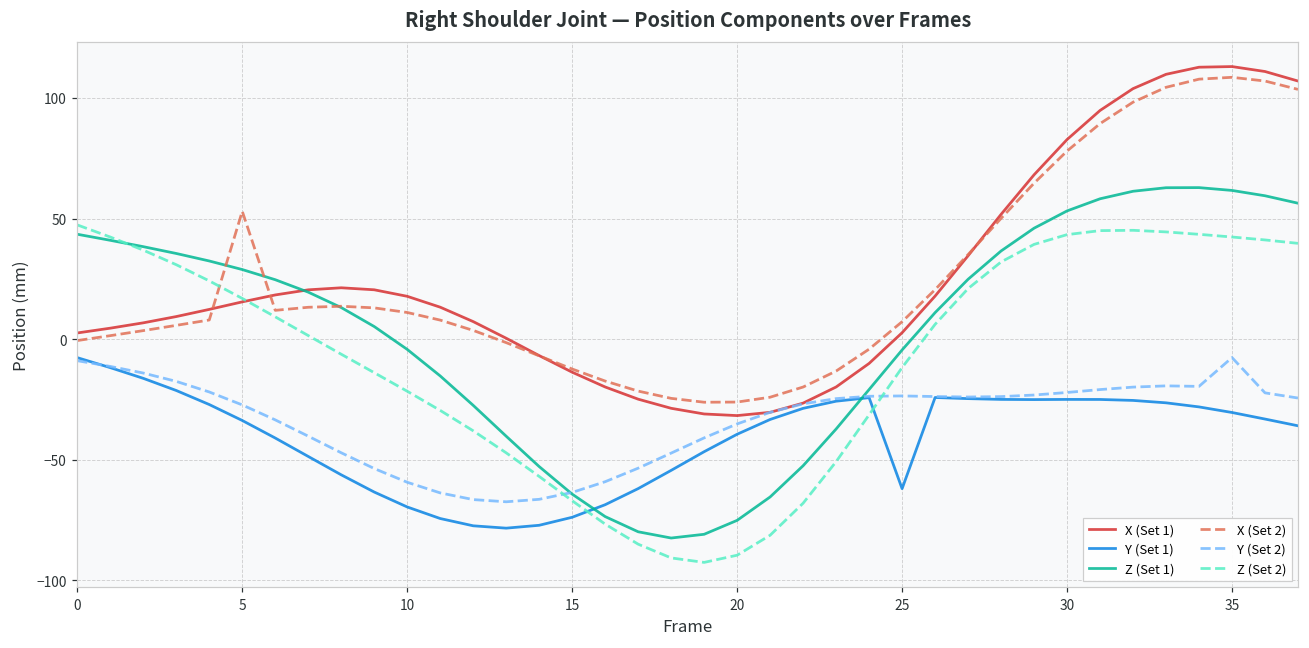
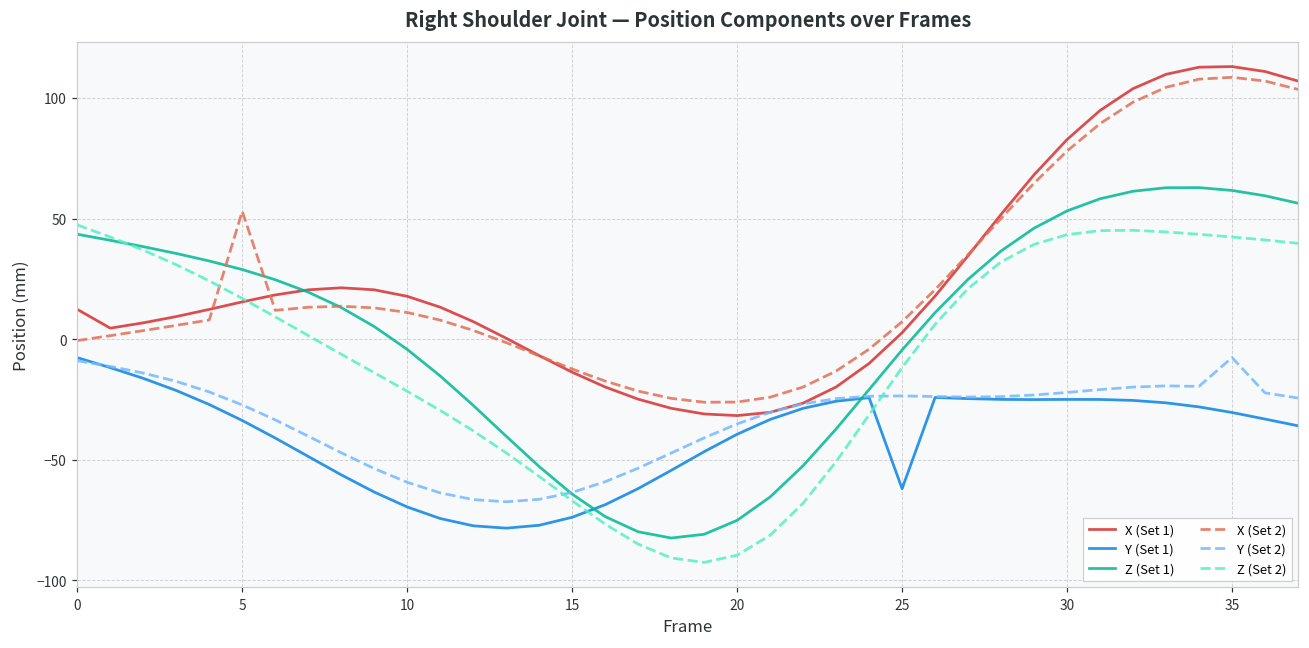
X (Set 1), 0: 3 -> 12
